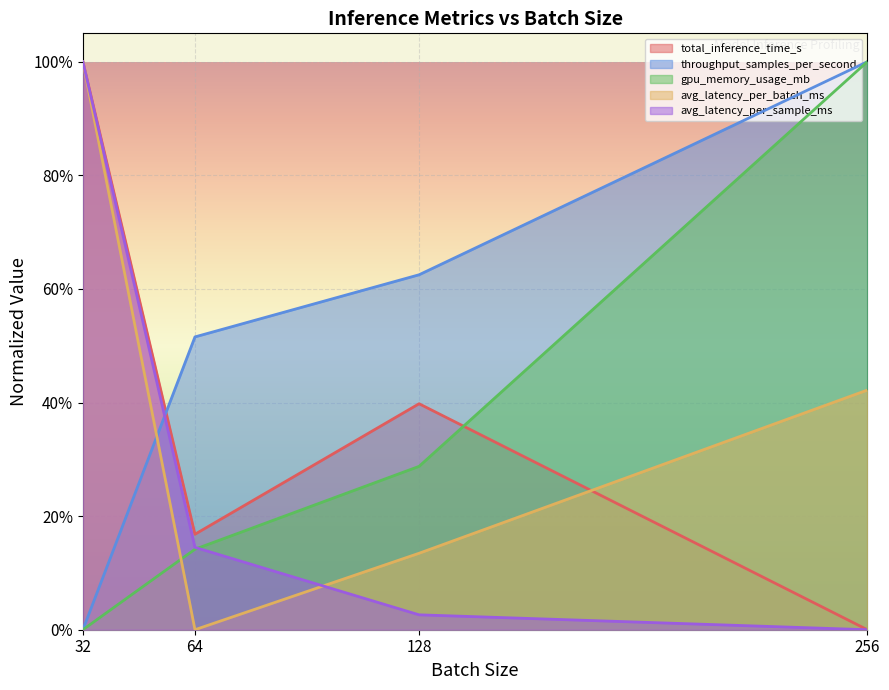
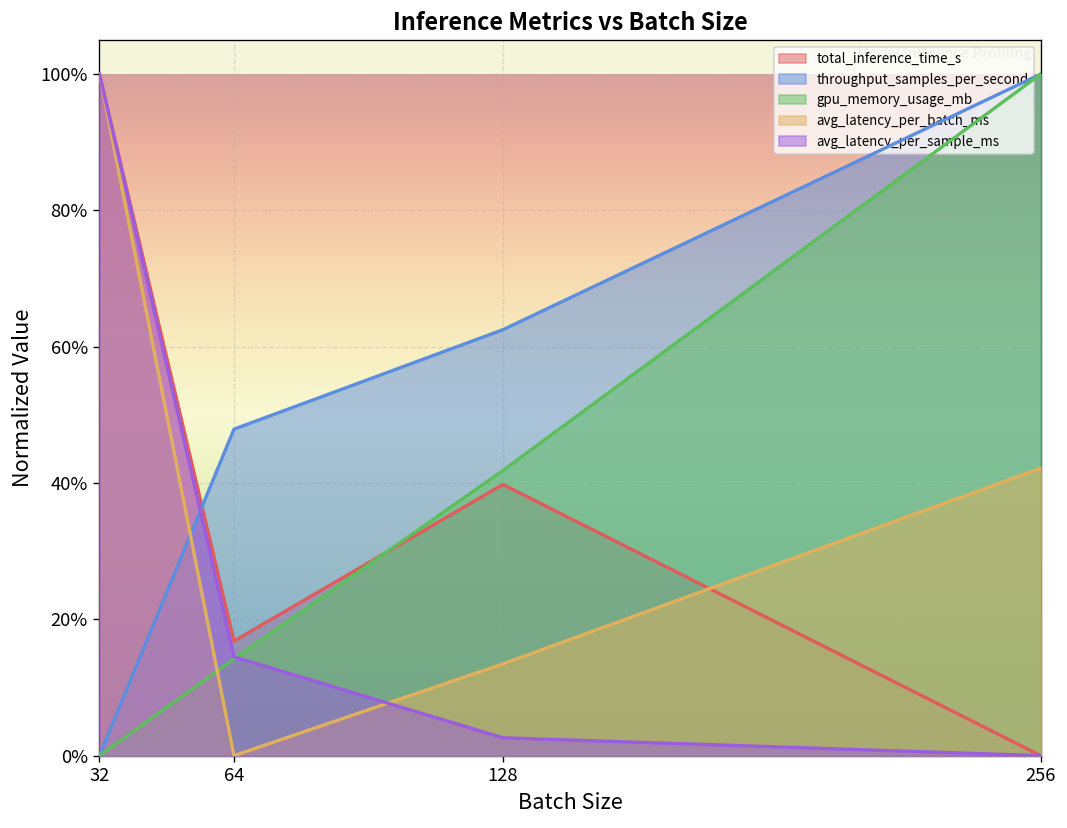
throughput_samples_per_second, 64: 52% -> 48%
gpu_memory_usage_mb, 128: 29% -> 42%
